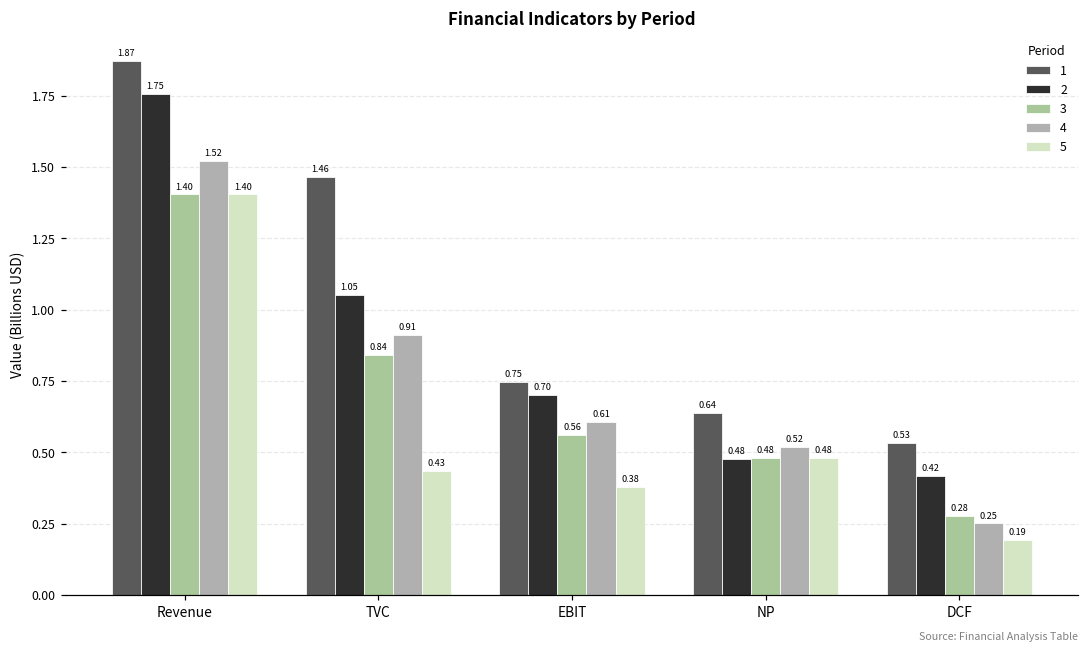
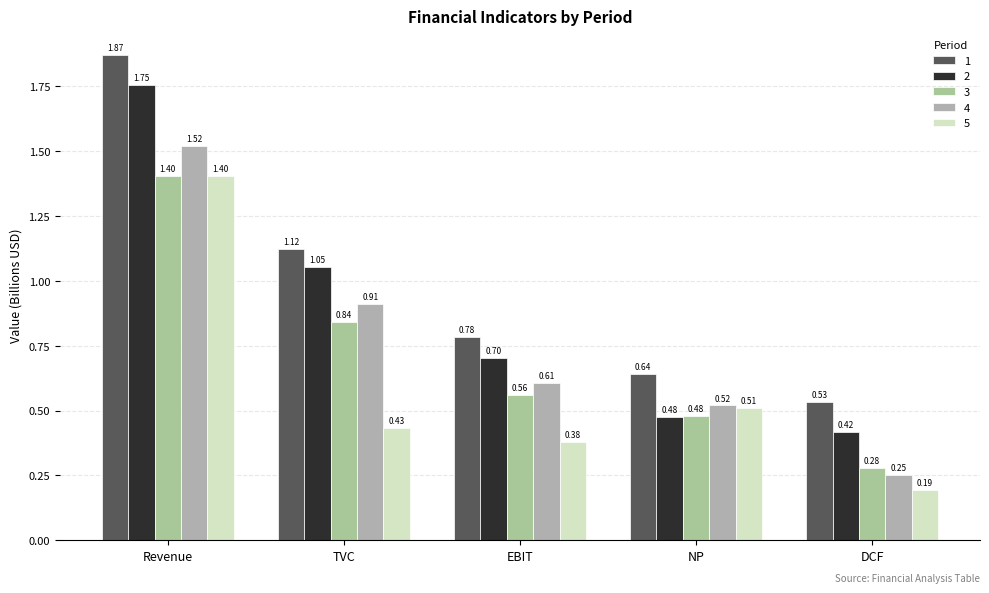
1, TVC: 1.46 -> 1.12
1, EBIT: 0.75 -> 0.78
5, NP: 0.48 -> 0.51
